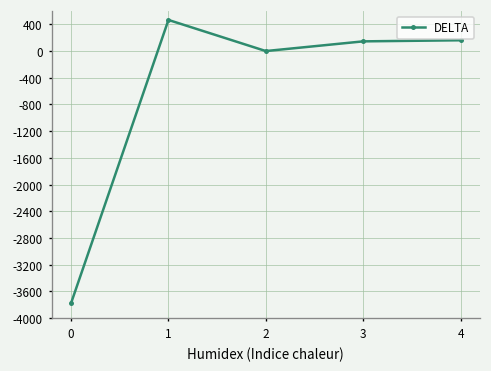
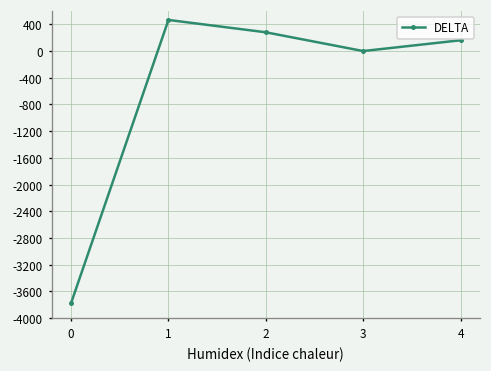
2: 0 -> 300
3: 100 -> 0
